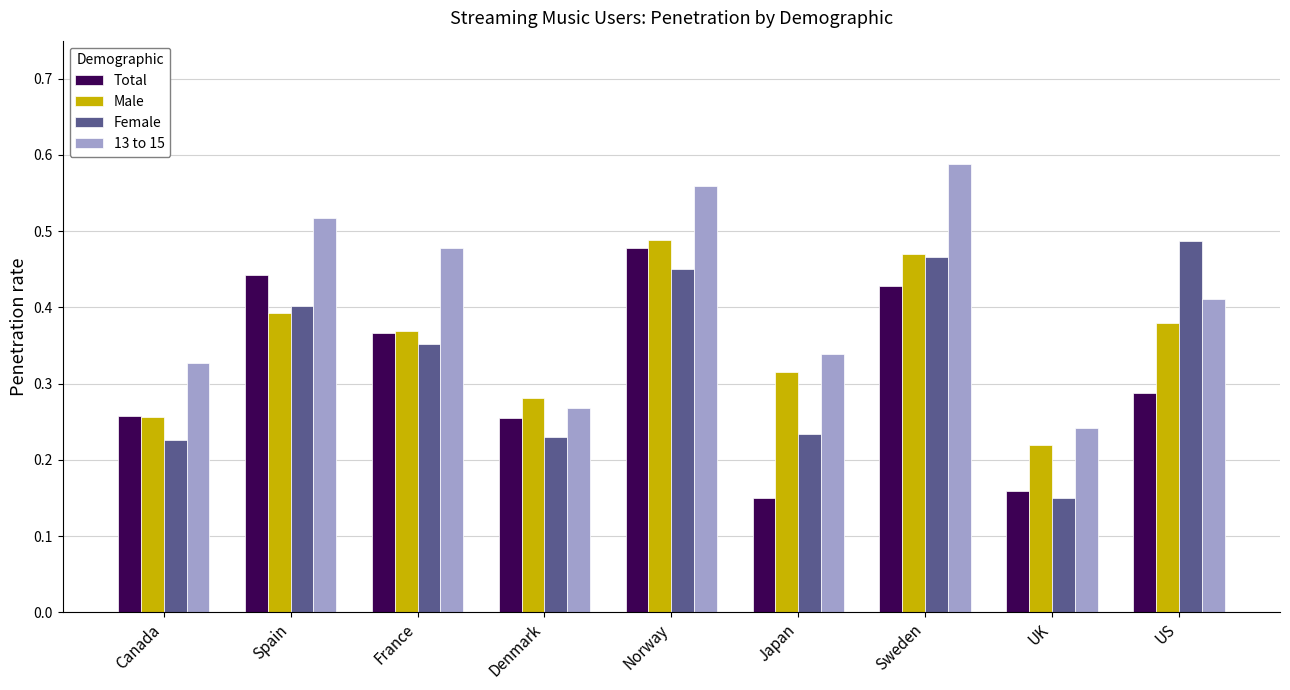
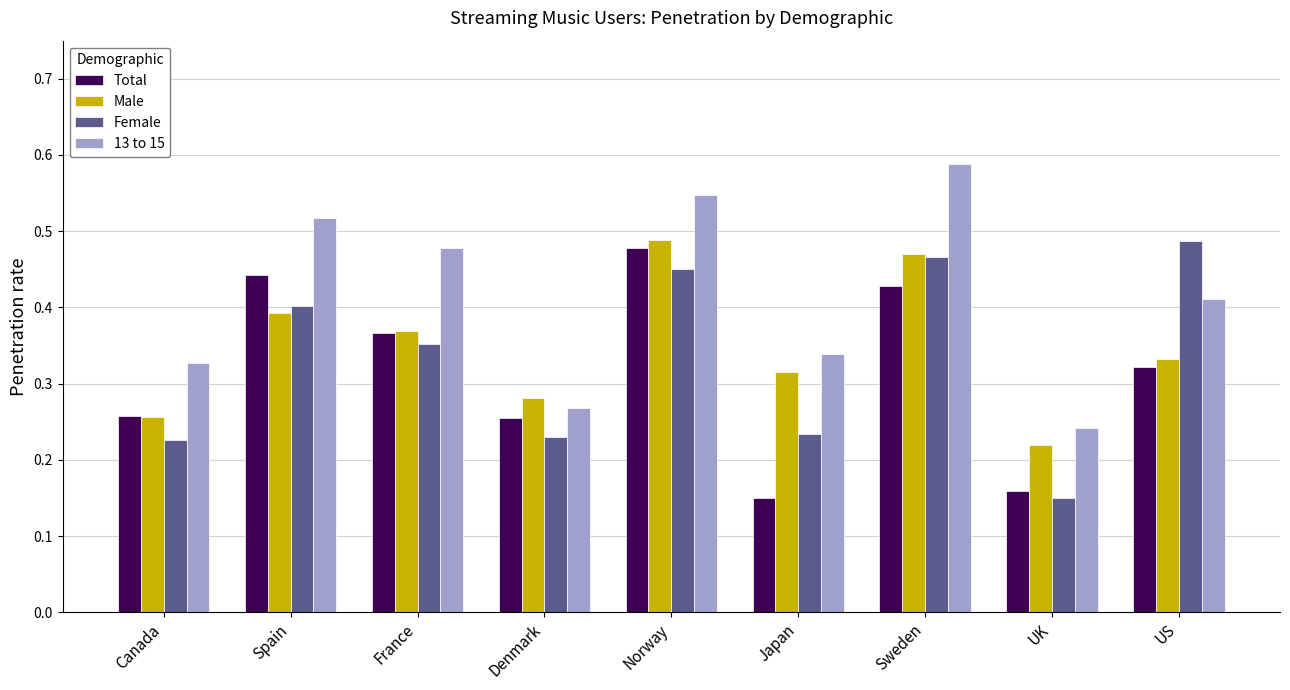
13 to 15, Norway: 0.56 -> 0.55
Total, US: 0.29 -> 0.32
Male, US: 0.38 -> 0.33
